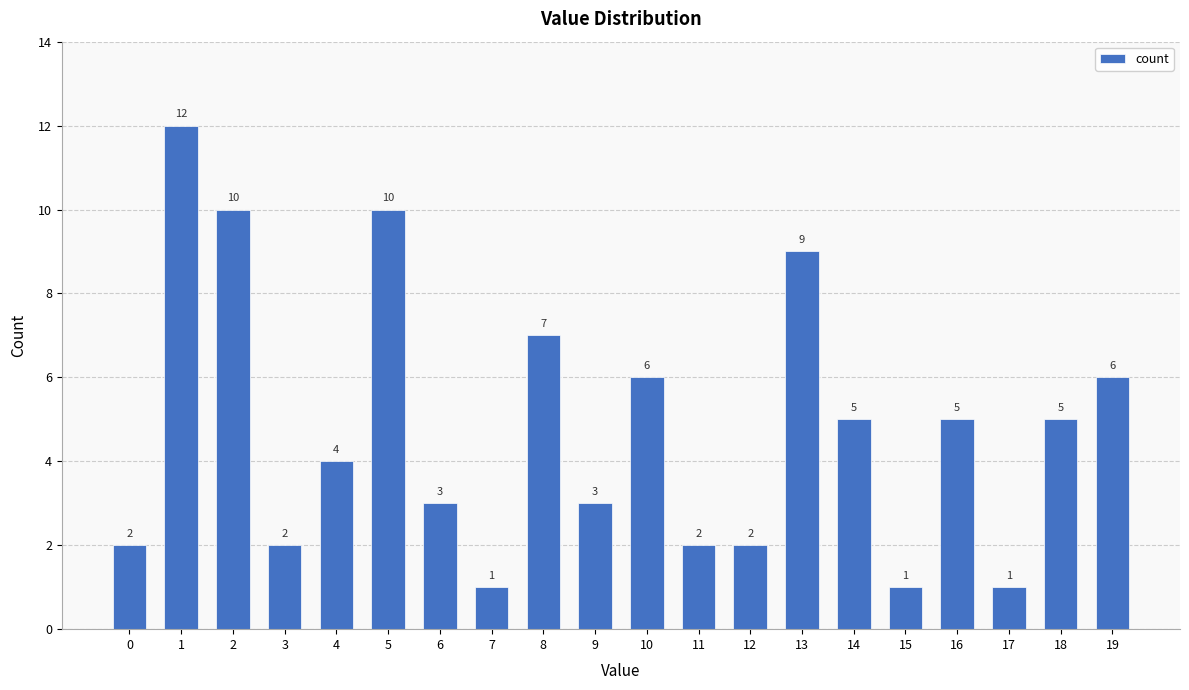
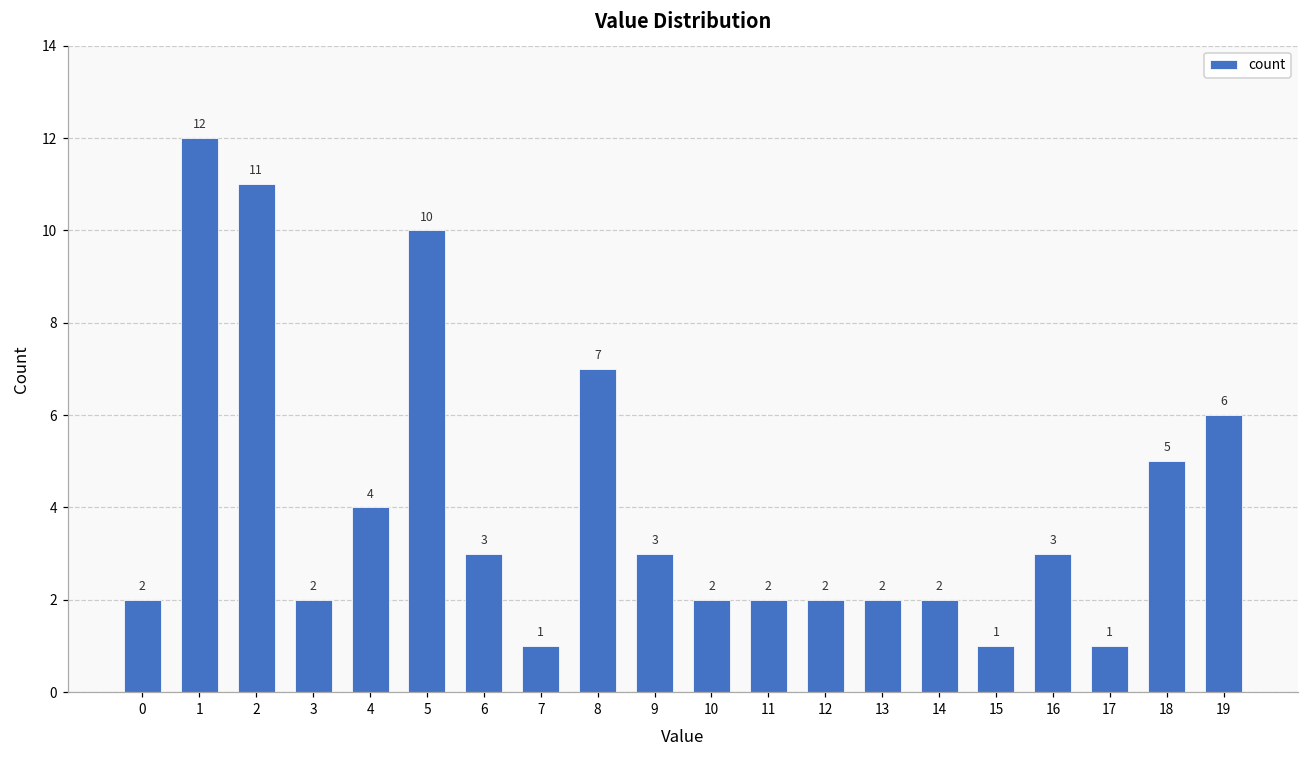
2: 10 -> 11
10: 6 -> 2
13: 9 -> 2
14: 5 -> 2
16: 5 -> 3
